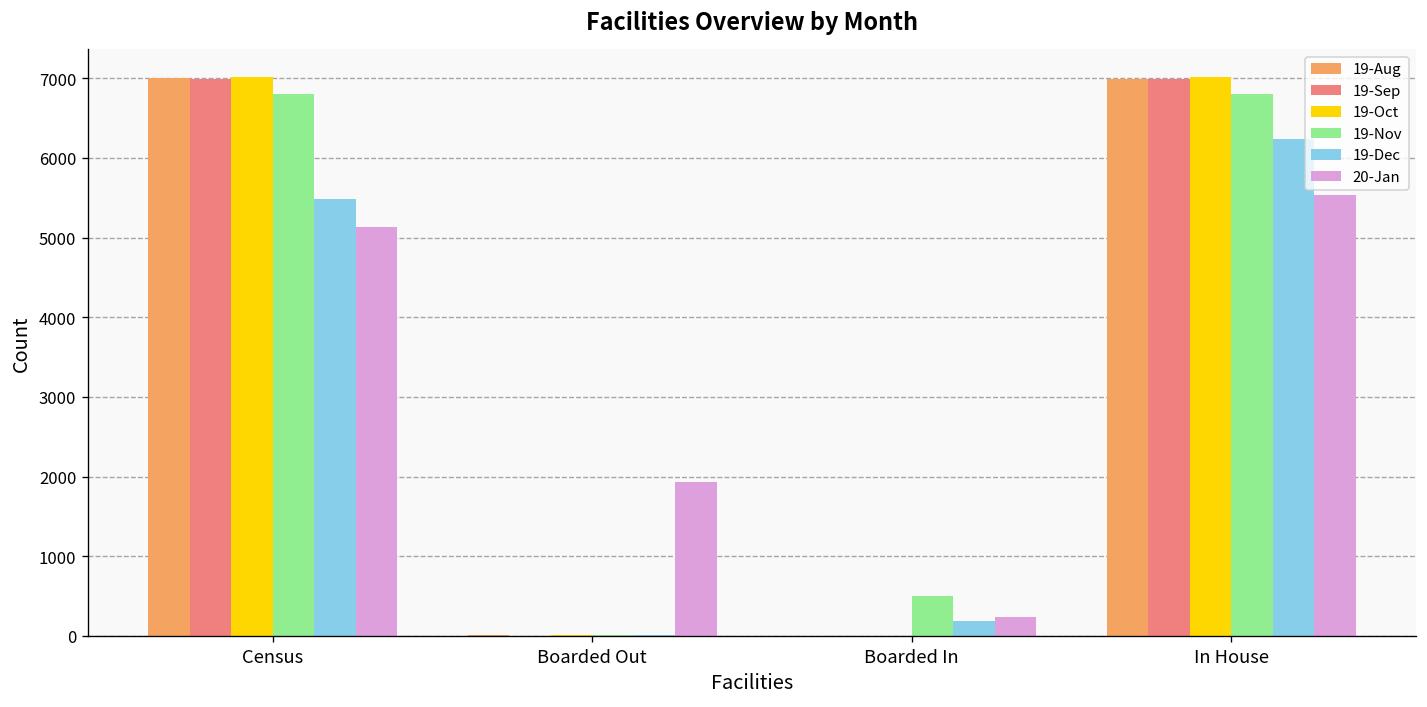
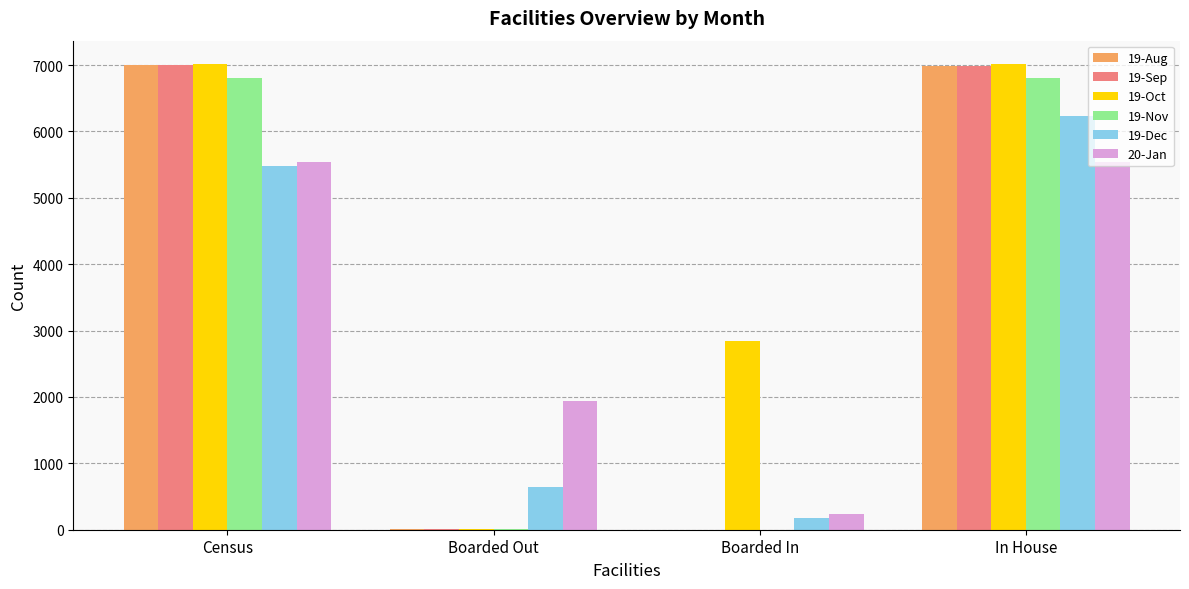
20-Jan, Census: 5100 -> 5500
19-Dec, Boarded Out: 0 -> 600
19-Oct, Boarded In: 0 -> 2800
19-Nov, Boarded In: 500 -> 0
